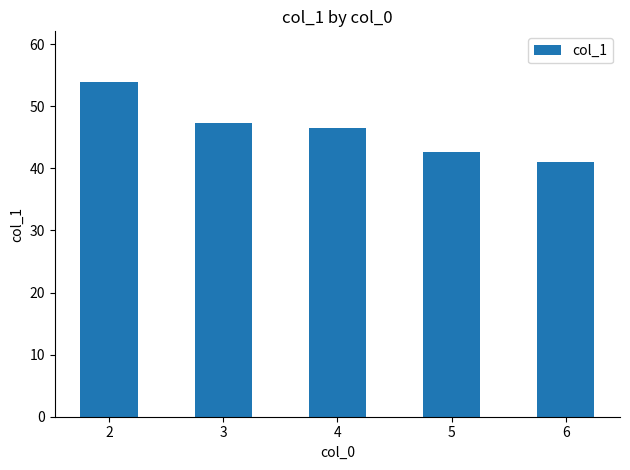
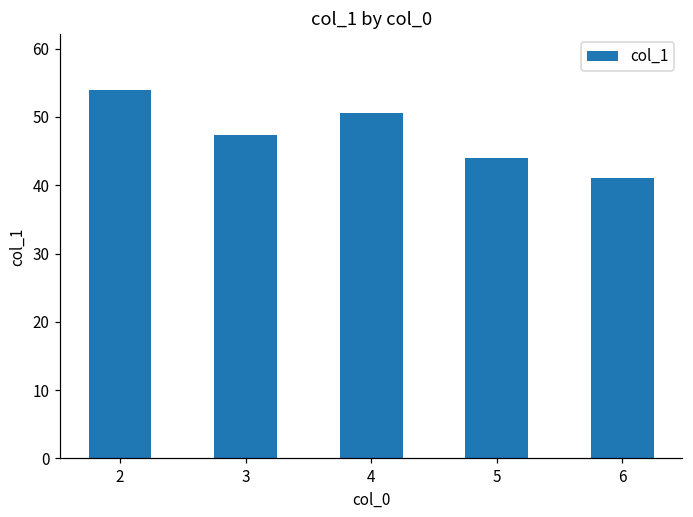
4: 47 -> 51
5: 43 -> 44
